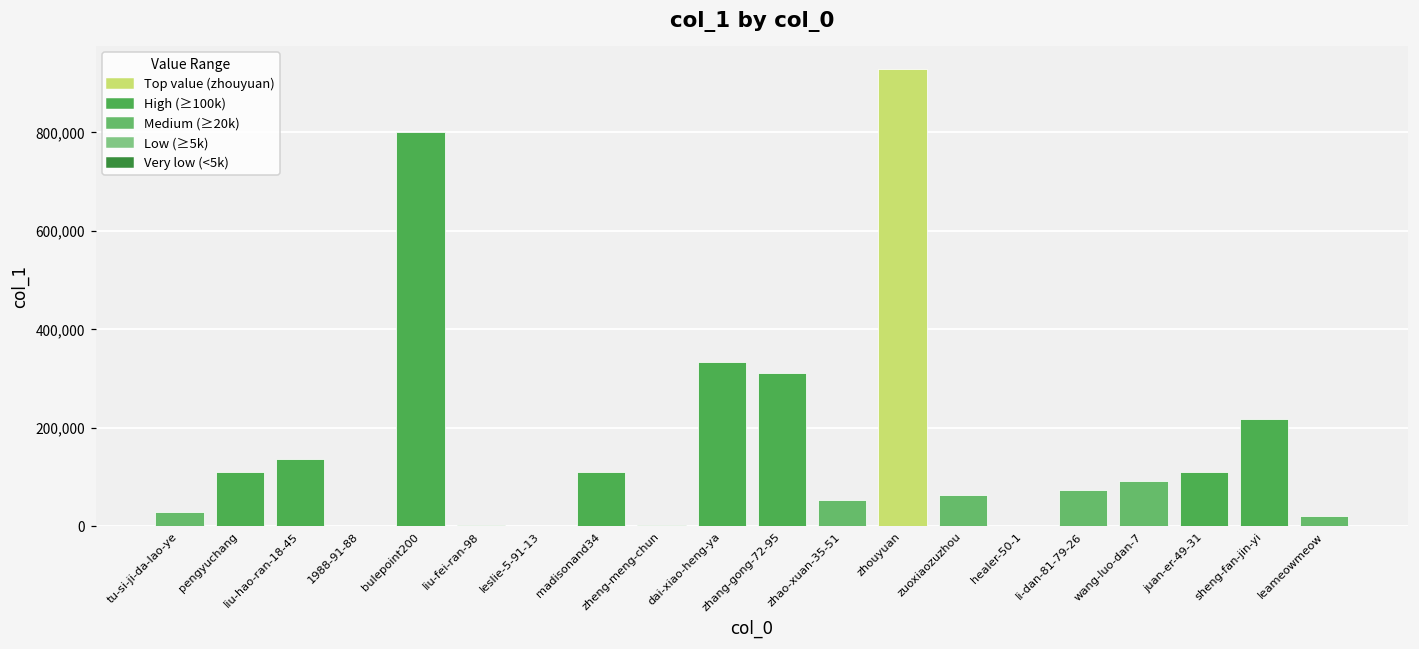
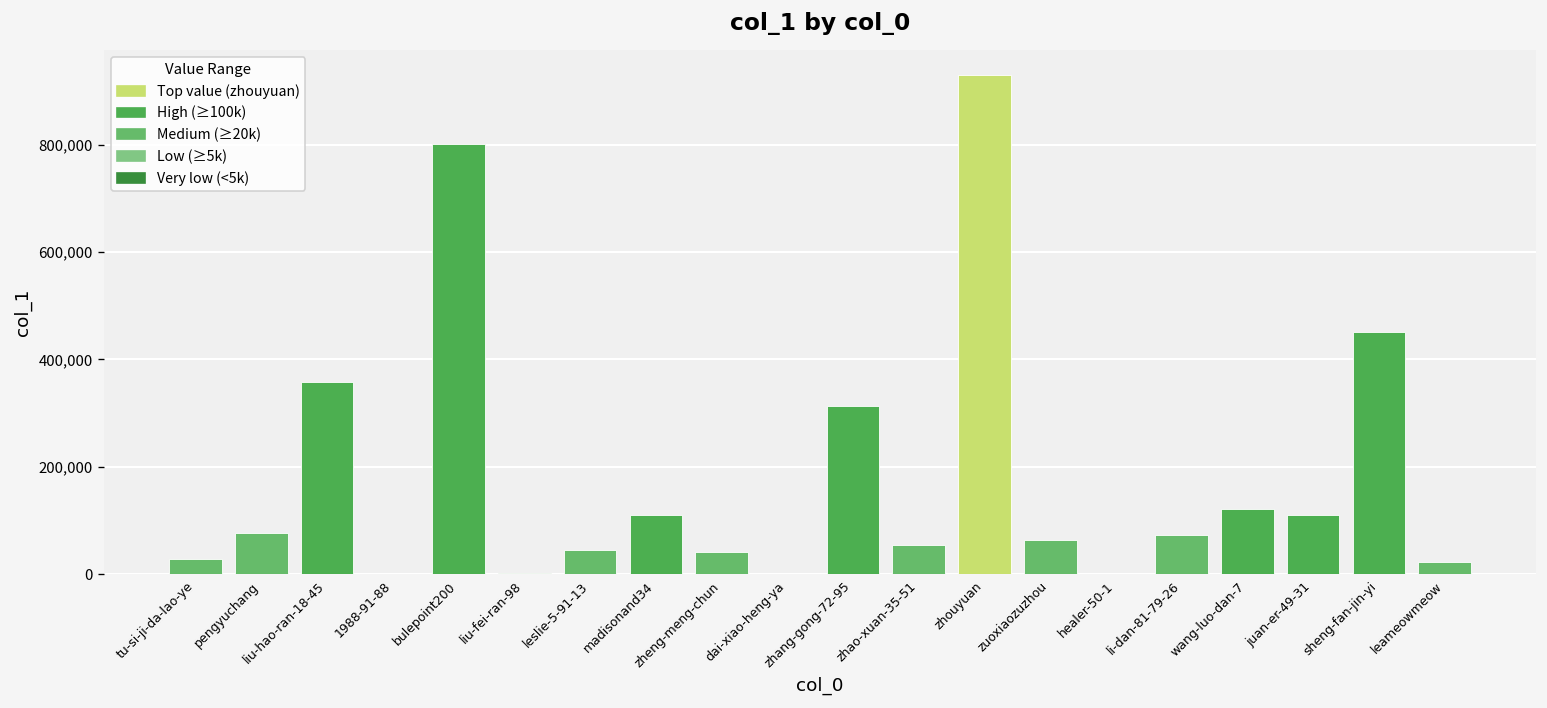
pengyuchang: 110,000 -> 80,000
liu-hao-ran-18-45: 140,000 -> 360,000
leslie-5-91-13: 0 -> 40,000
zheng-meng-chun: 0 -> 40,000
dai-xiao-heng-ya: 330,000 -> 0
wang-luo-dan-7: 90,000 -> 120,000
sheng-fan-jin-yi: 220,000 -> 450,000
